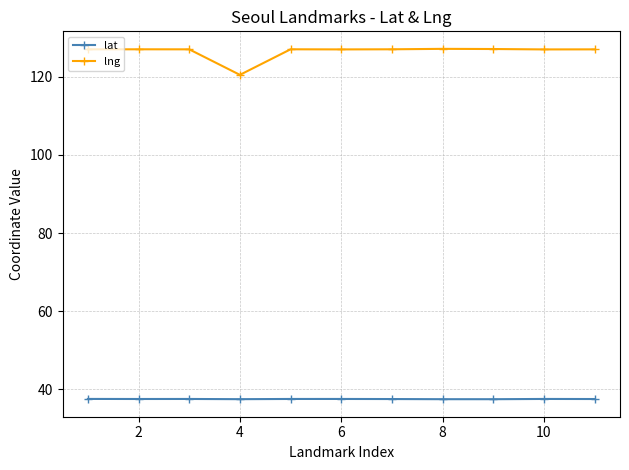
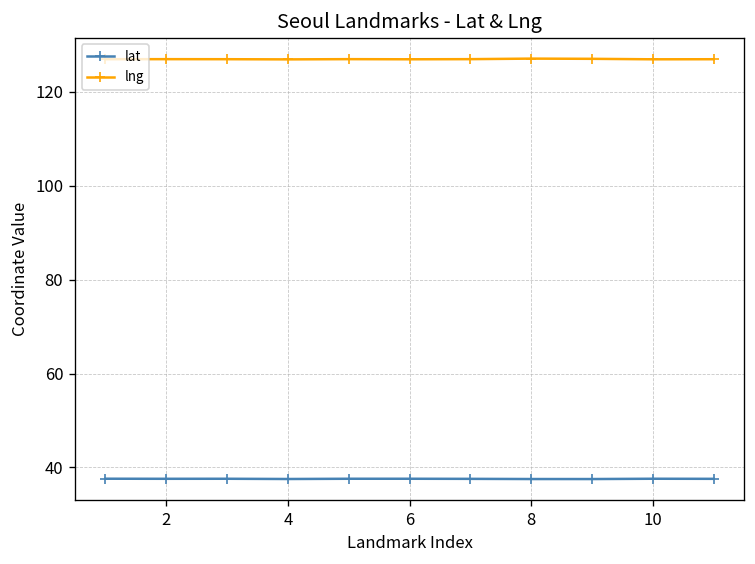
lng, 4: 120 -> 127
